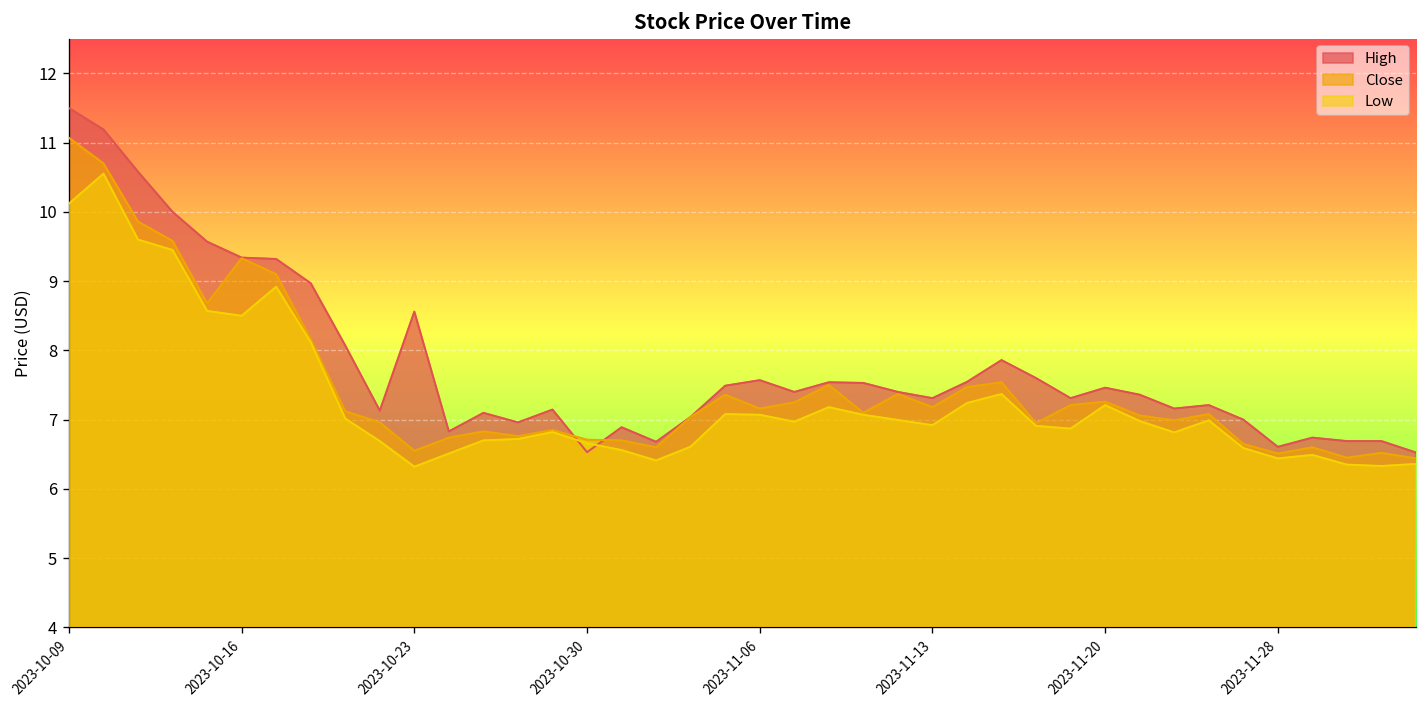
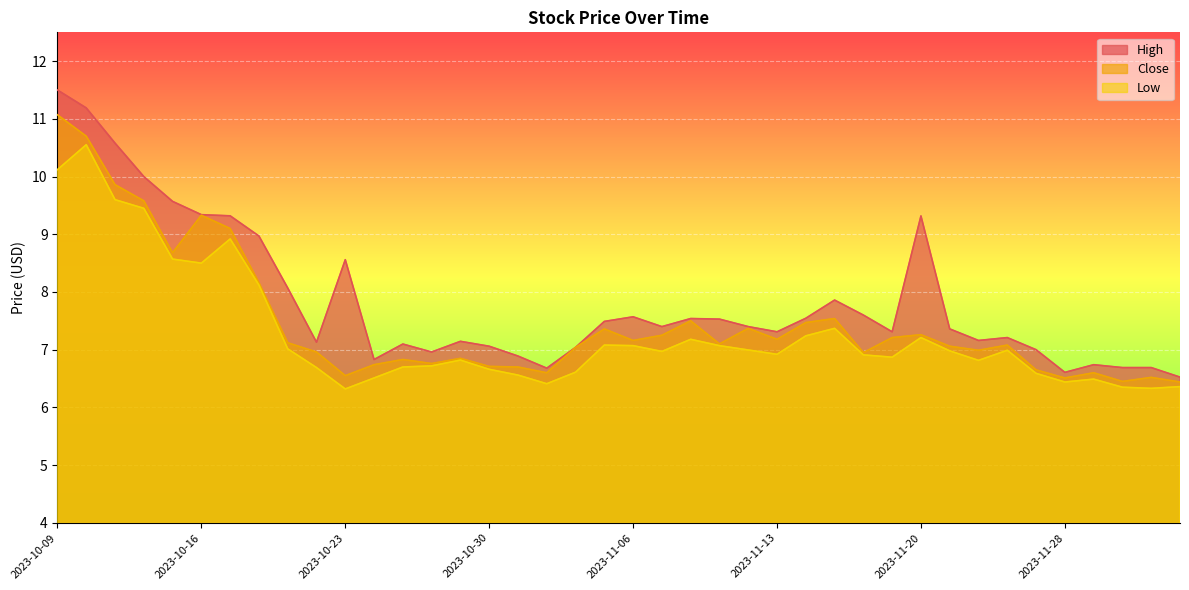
High, 2023-10-30: 6.5 -> 7.1
High, 2023-11-20: 7.5 -> 9.3
